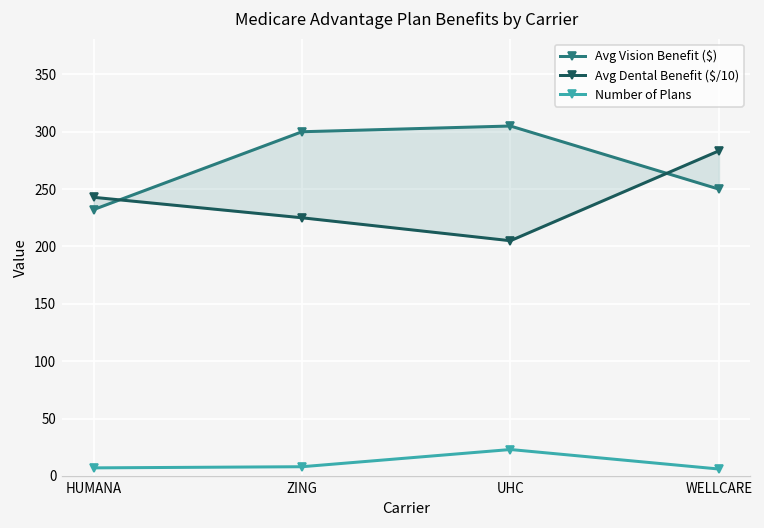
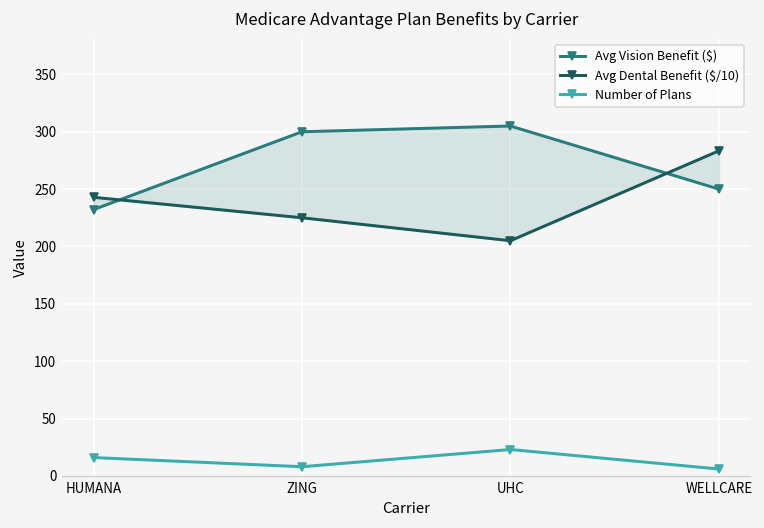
Number of Plans, HUMANA: 10 -> 20
